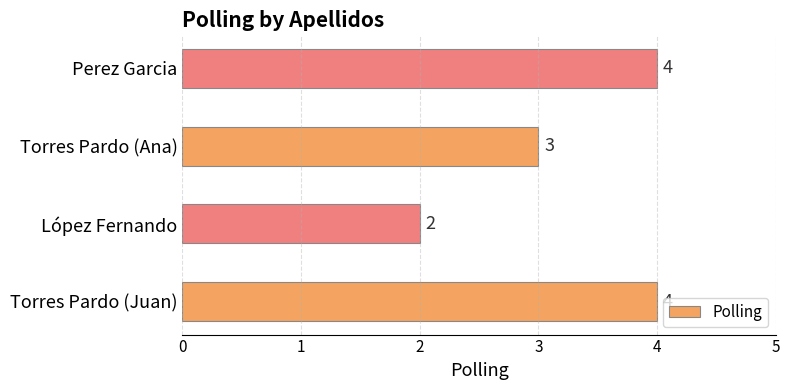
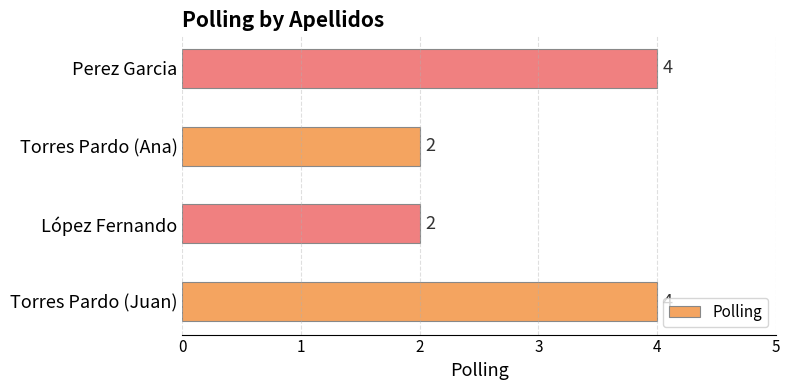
Torres Pardo (Ana): 3 -> 2
